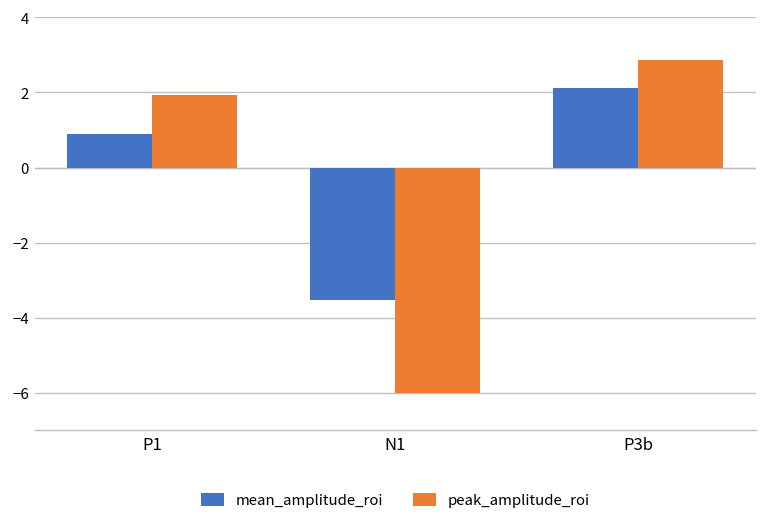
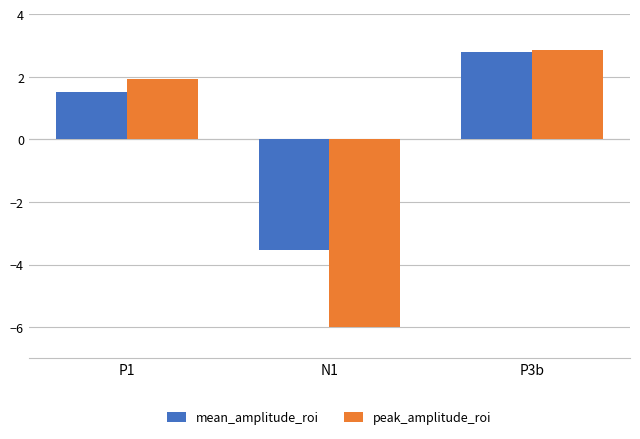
mean_amplitude_roi, P1: 0.9 -> 1.5
mean_amplitude_roi, P3b: 2.1 -> 2.8
